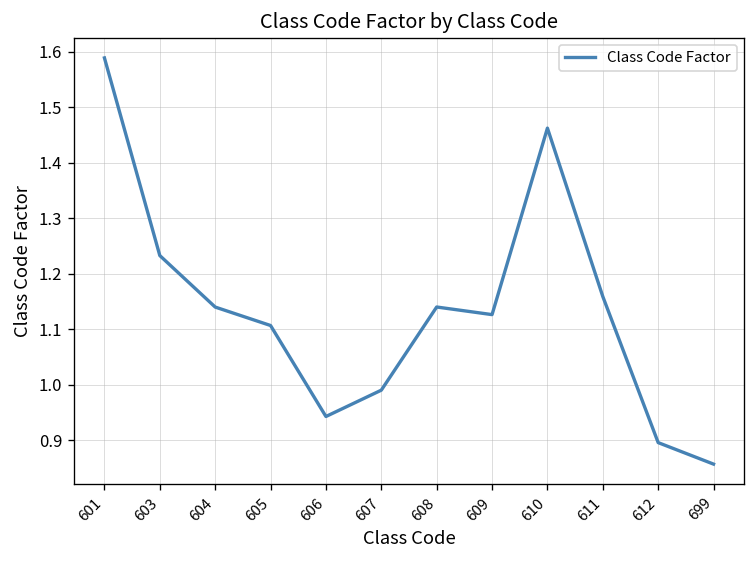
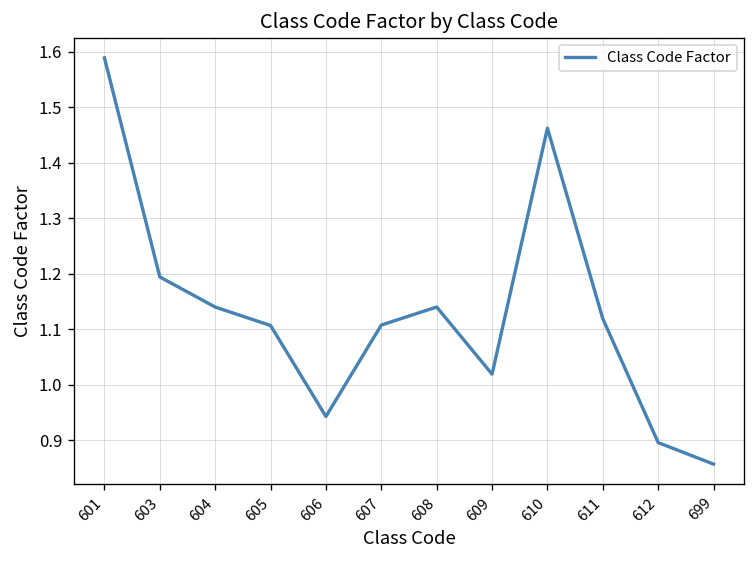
603: 1.23 -> 1.19
607: 0.99 -> 1.11
609: 1.13 -> 1.02
611: 1.16 -> 1.12
